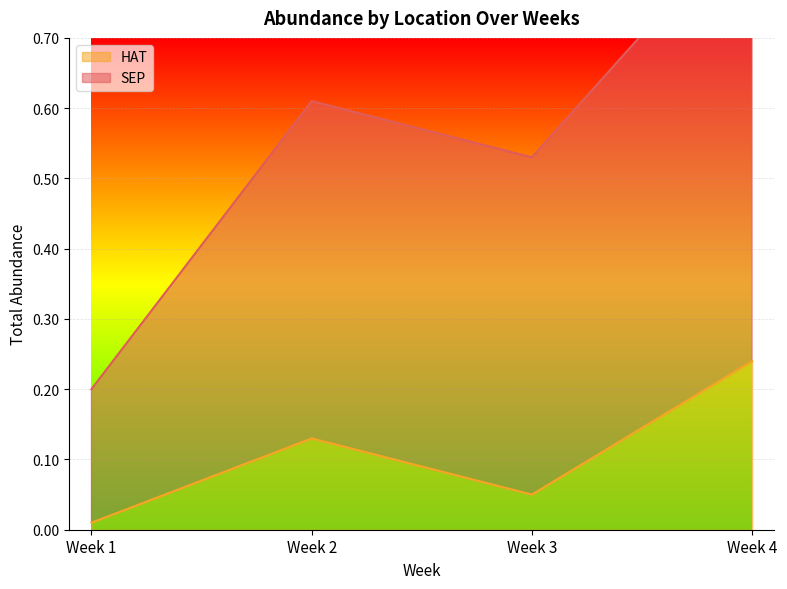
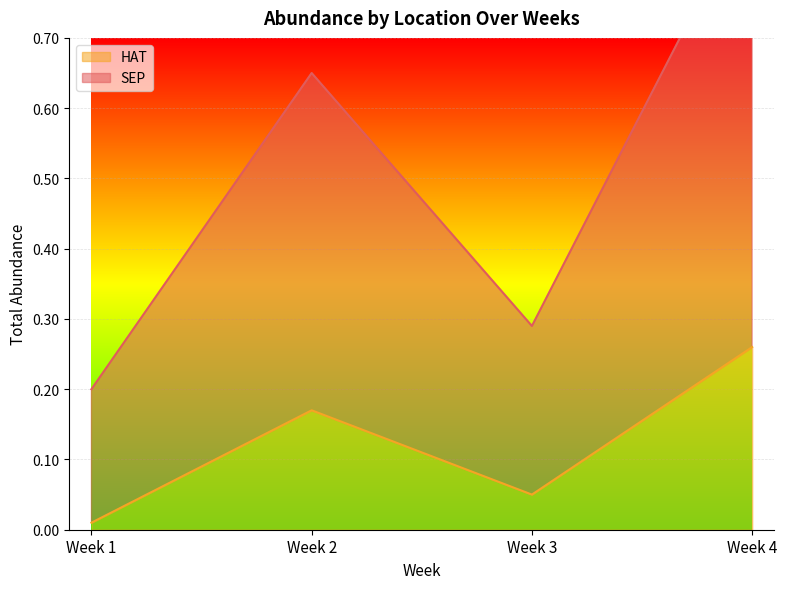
HAT, Week 2: 0.13 -> 0.17
SEP, Week 3: 0.48 -> 0.24
HAT, Week 4: 0.24 -> 0.26
